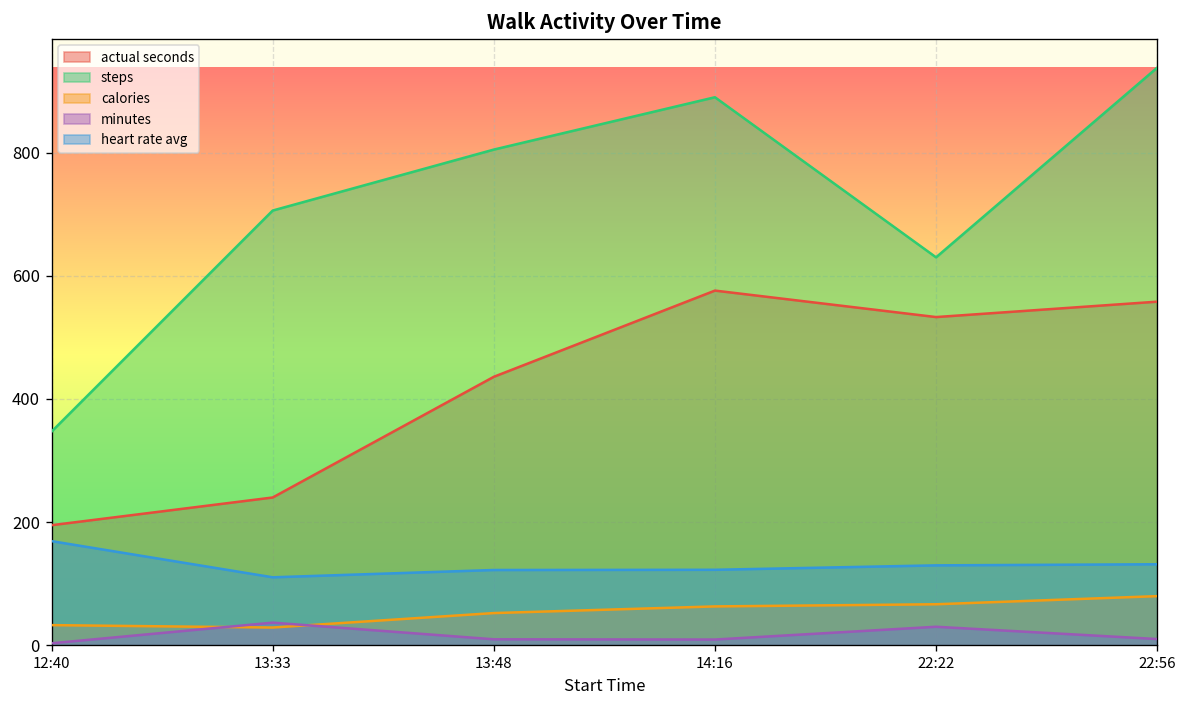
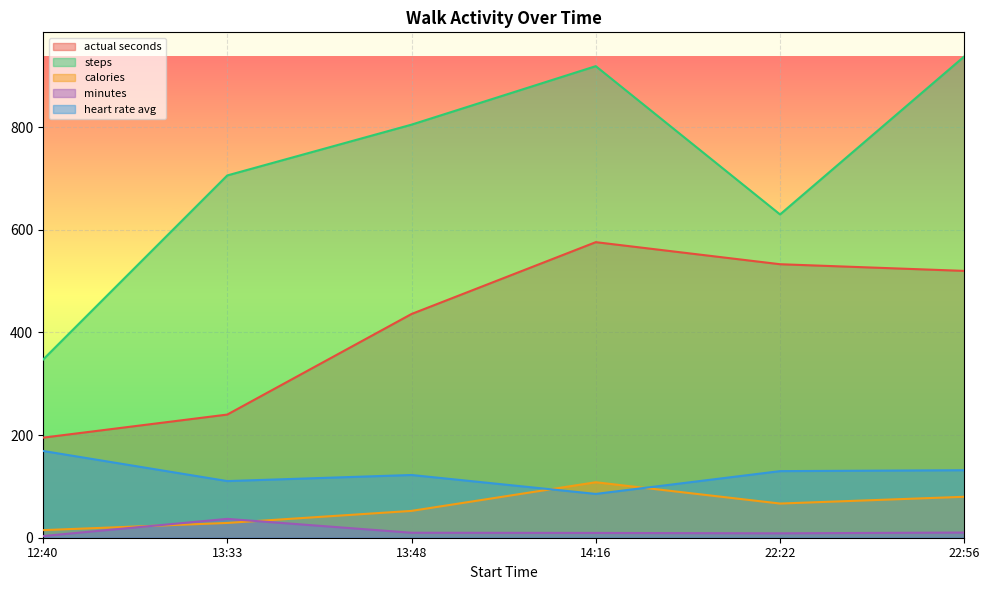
calories, 12:40: 30 -> 10
steps, 14:16: 890 -> 920
calories, 14:16: 60 -> 110
heart rate avg, 14:16: 120 -> 90
minutes, 22:22: 30 -> 10
actual seconds, 22:56: 560 -> 520
